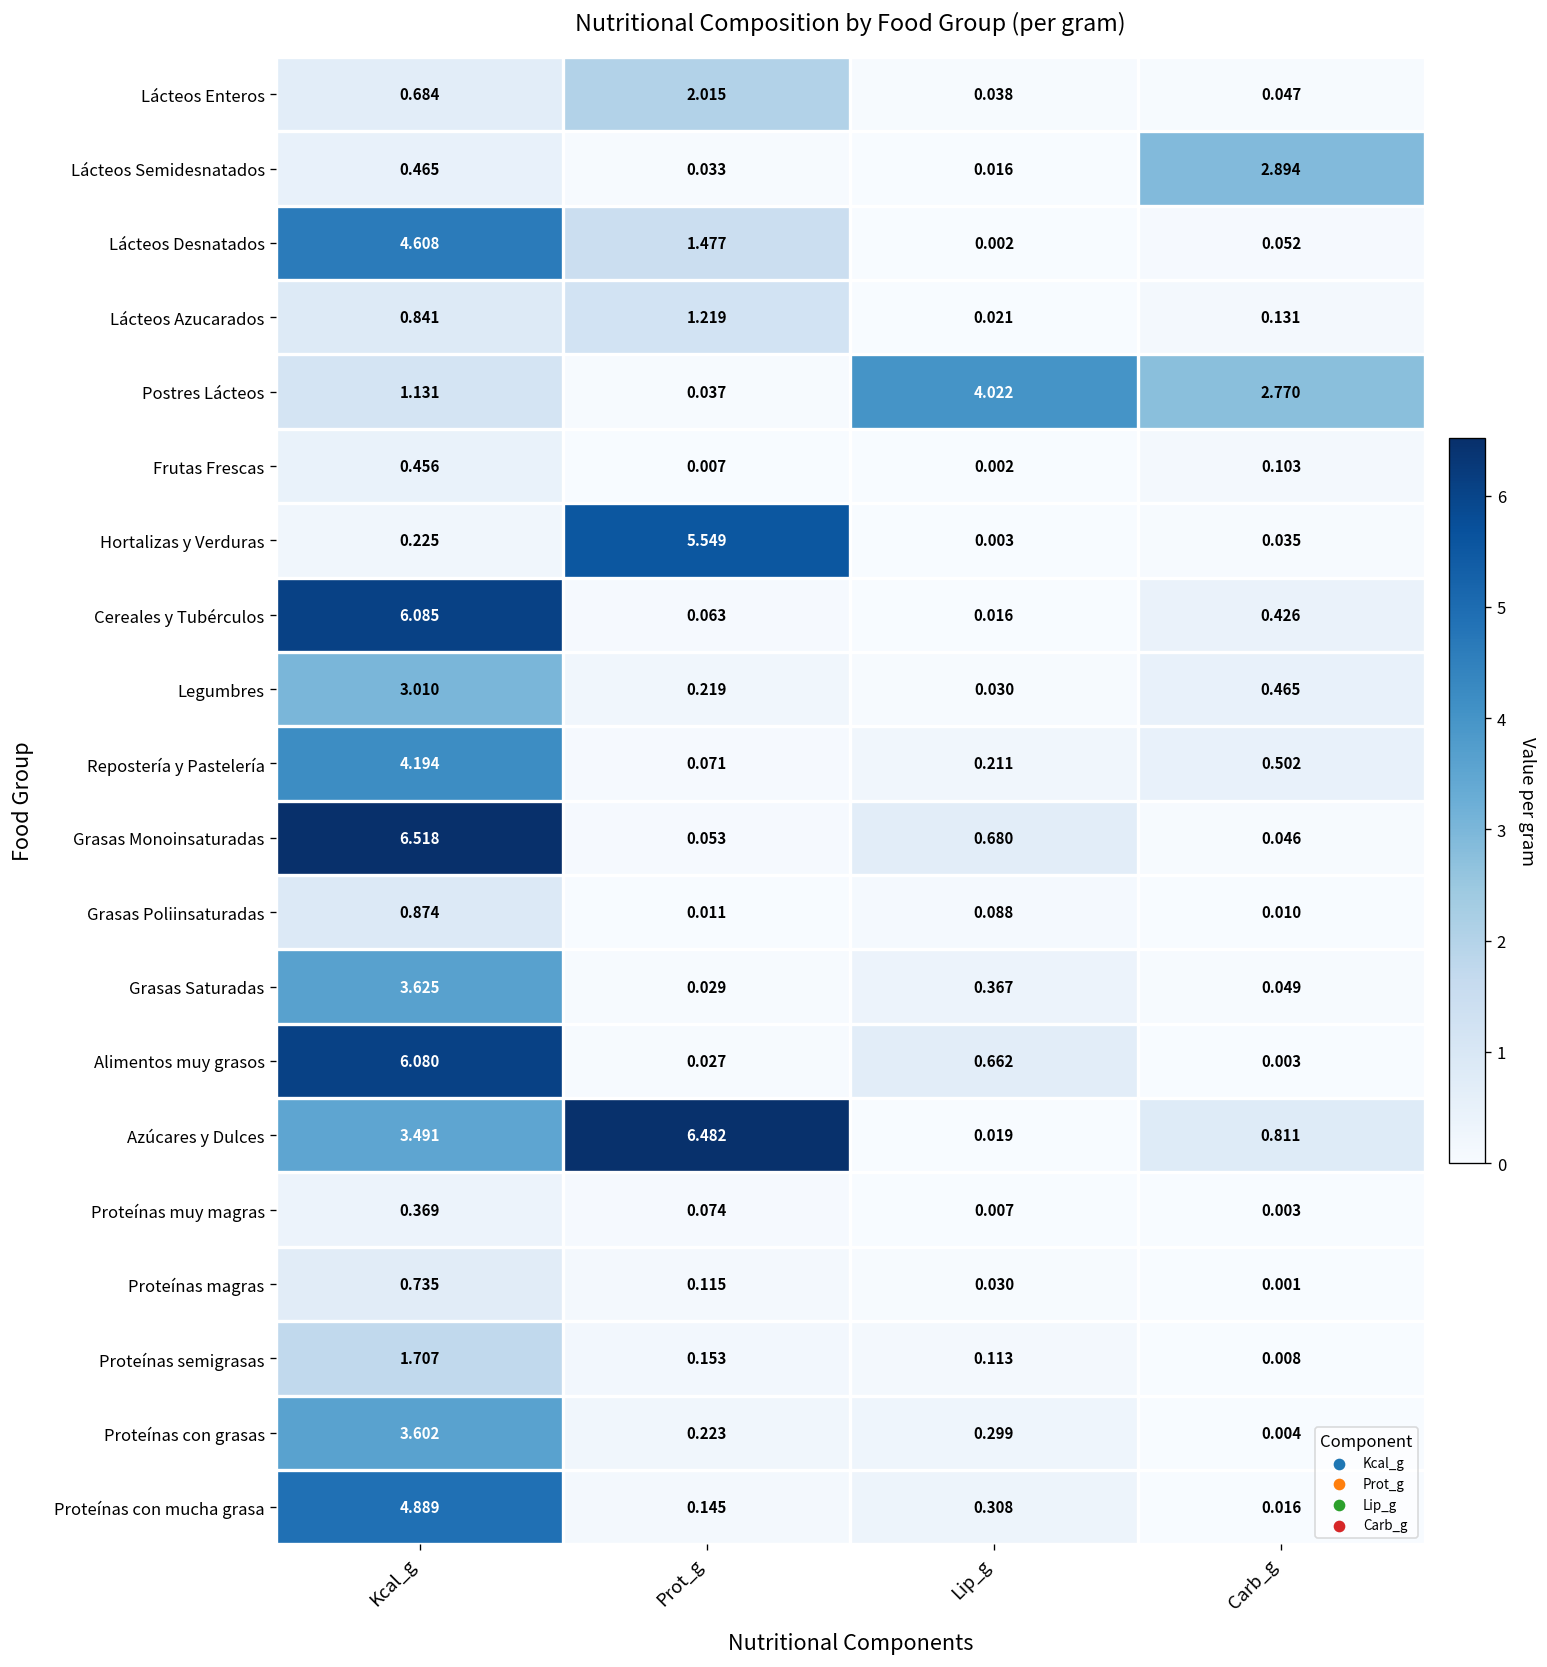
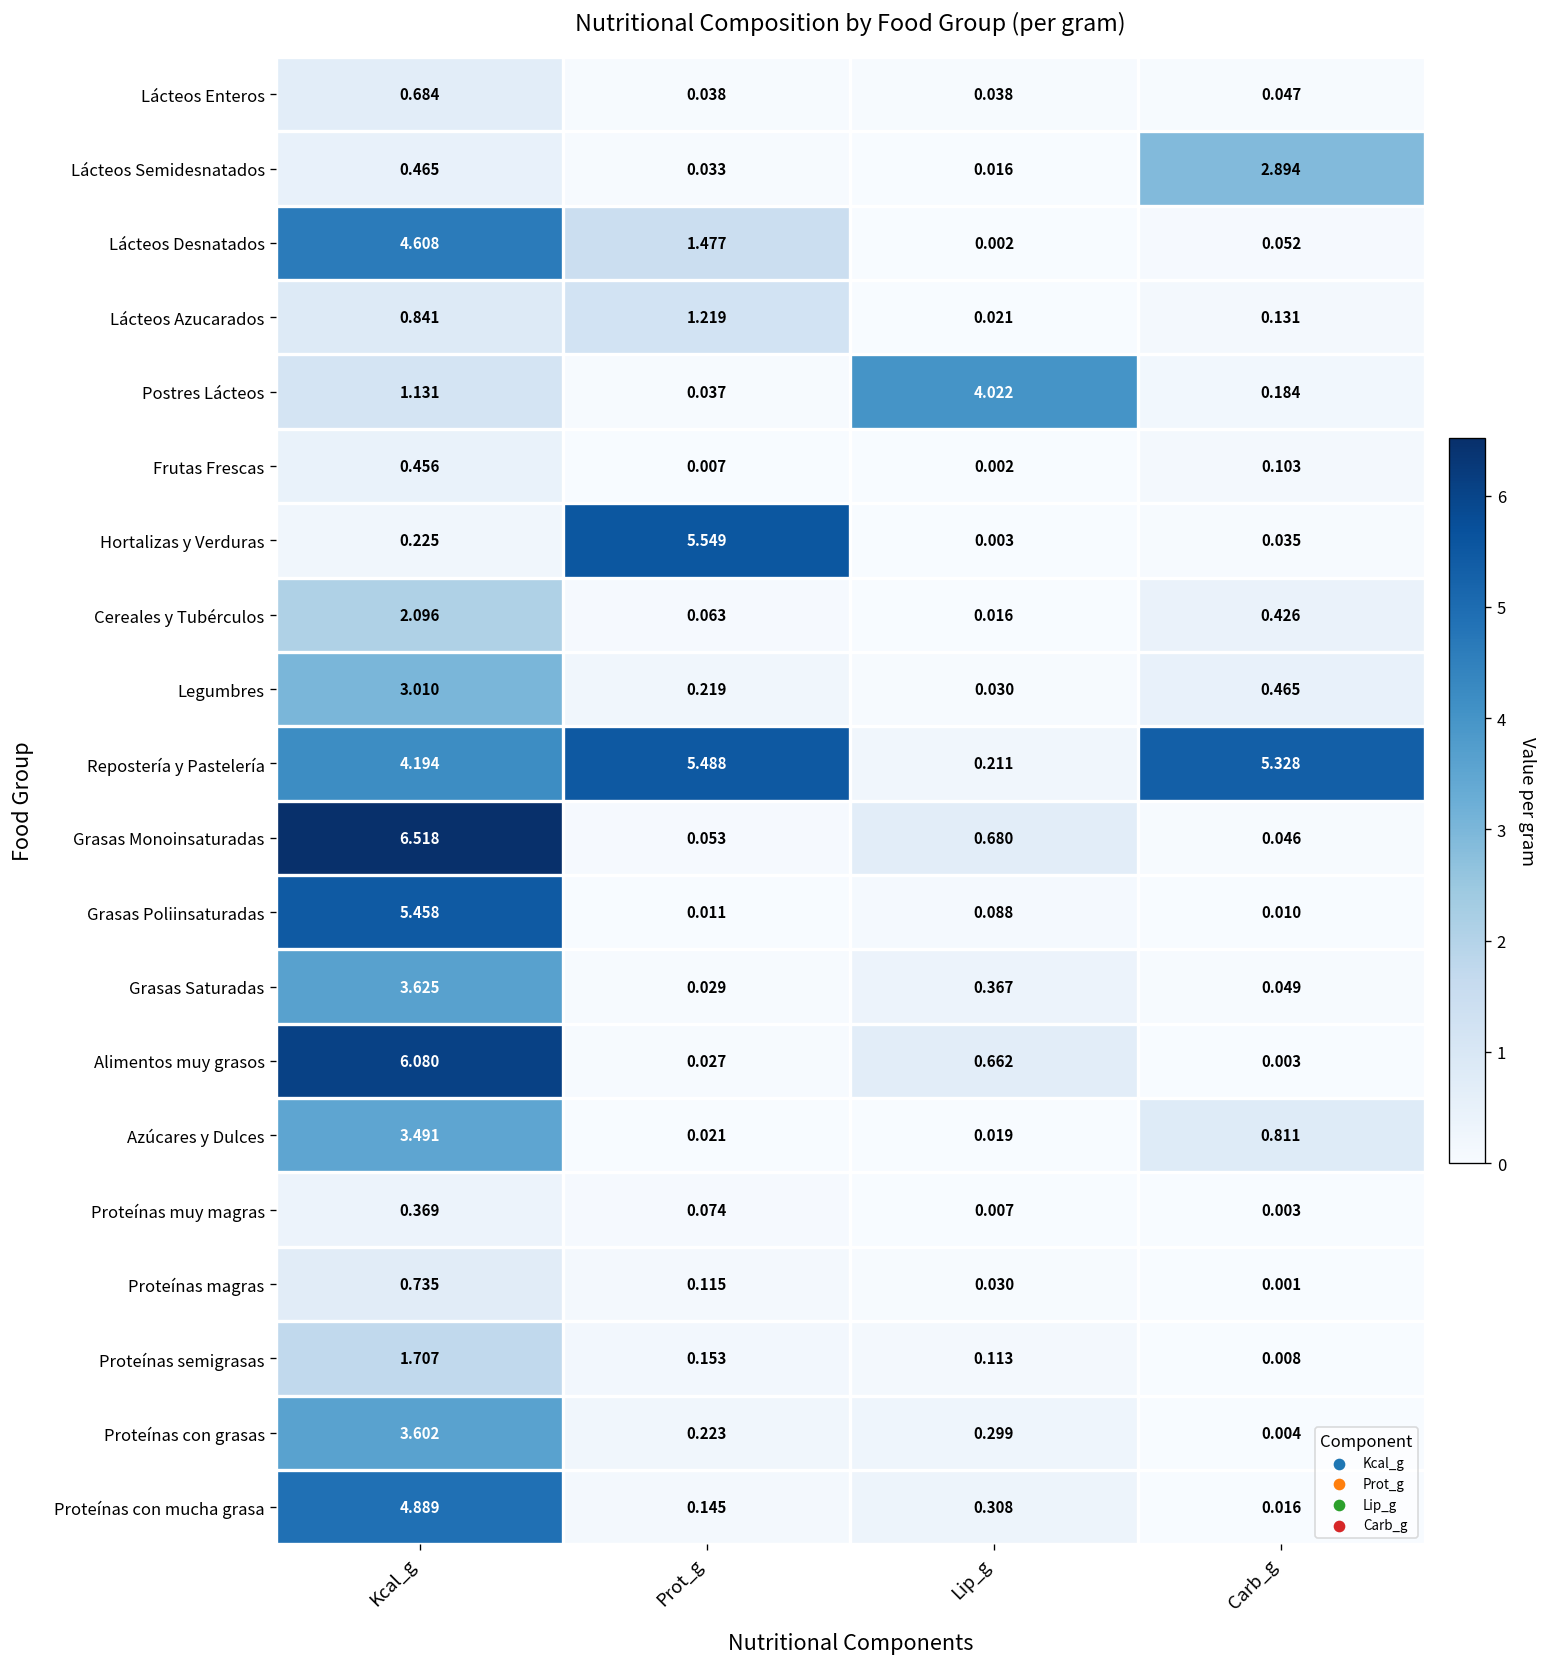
Lácteos Enteros, Prot_g: 2.015 -> 0.038
Postres Lácteos, Carb_g: 2.770 -> 0.184
Cereales y Tubérculos, Kcal_g: 6.085 -> 2.096
Repostería y Pastelería, Prot_g: 0.071 -> 5.488
Repostería y Pastelería, Carb_g: 0.502 -> 5.328
Grasas Poliinsaturadas, Kcal_g: 0.874 -> 5.458
Azúcares y Dulces, Prot_g: 6.482 -> 0.021
